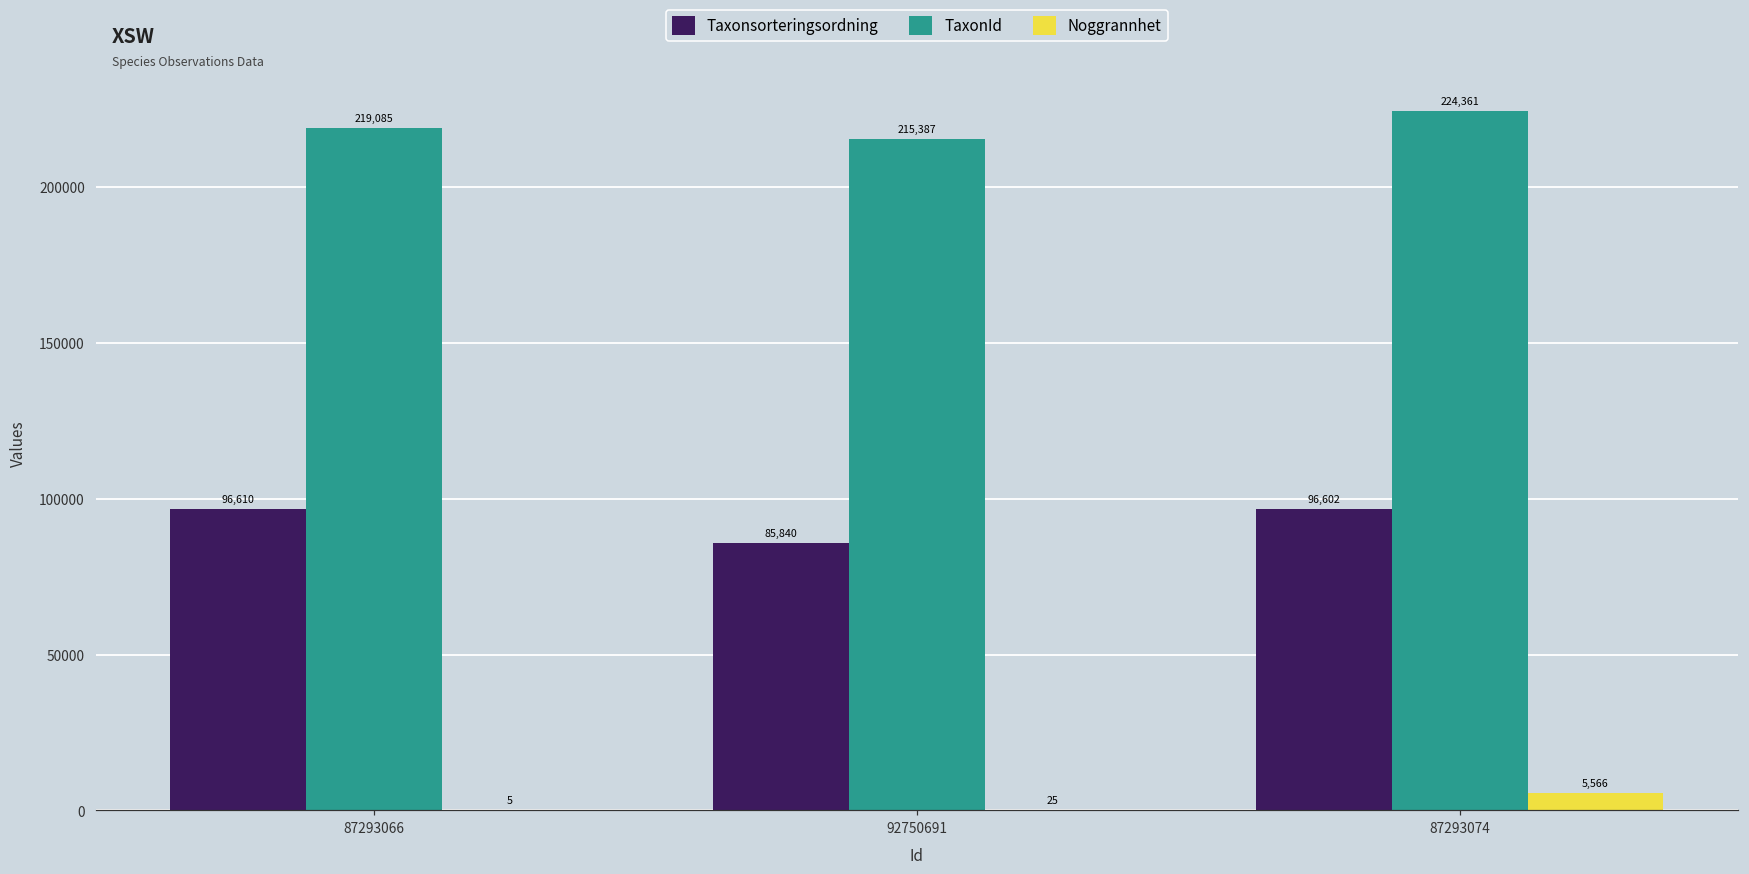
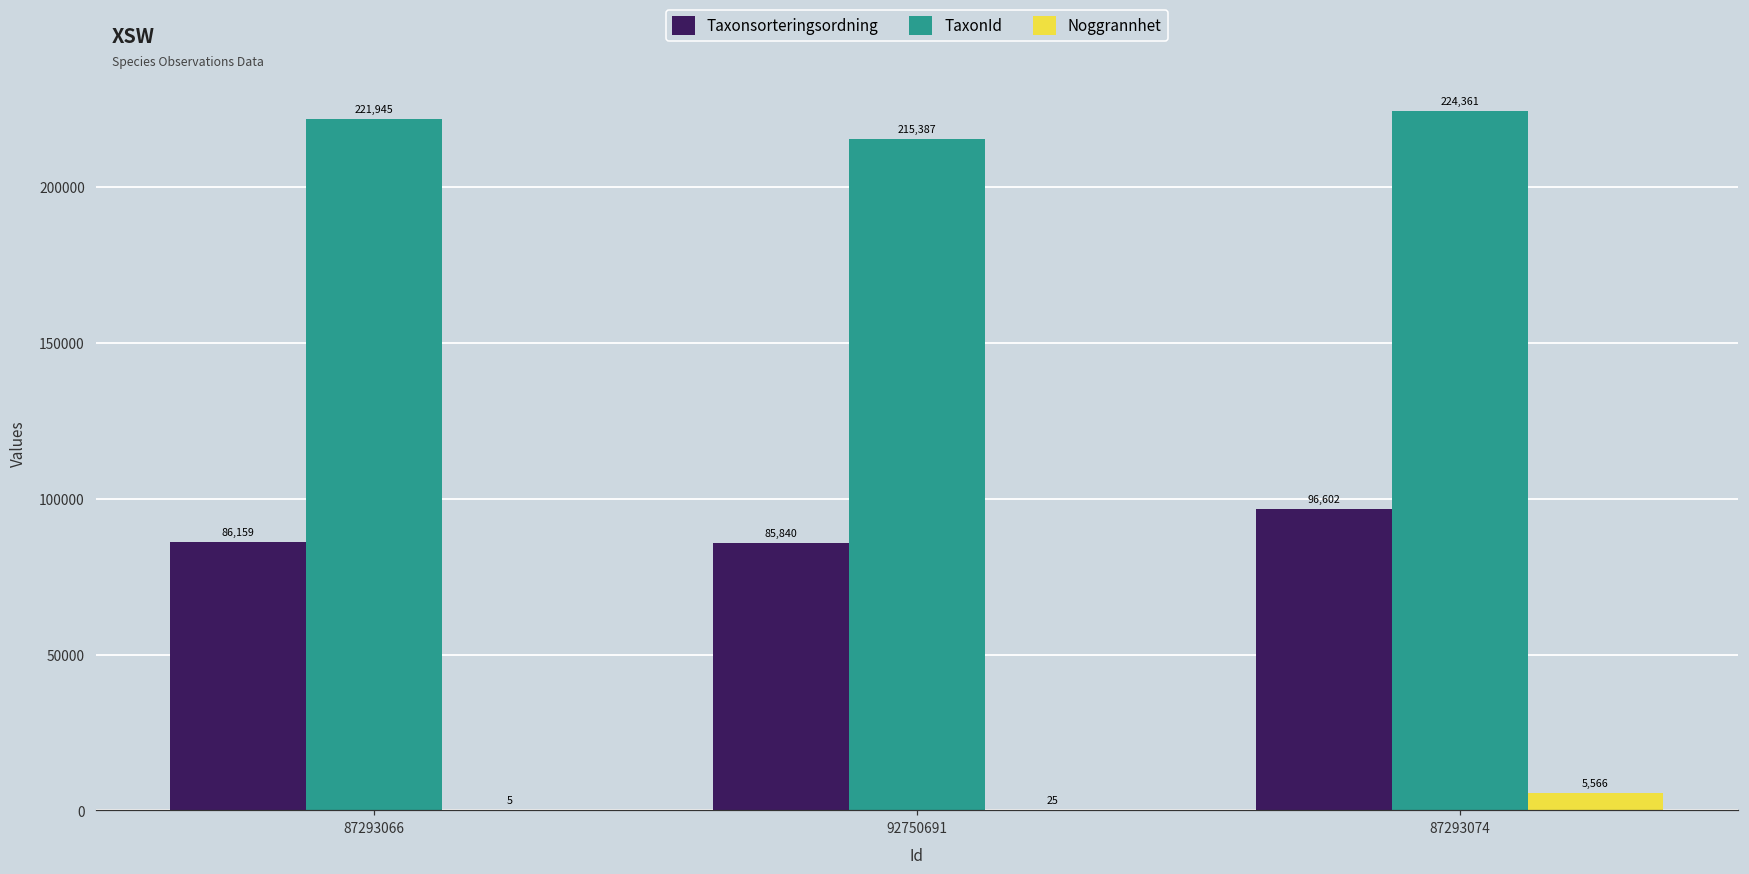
Taxonsorteringsordning, 87293066: 96,610 -> 86,159
TaxonId, 87293066: 219,085 -> 221,945
